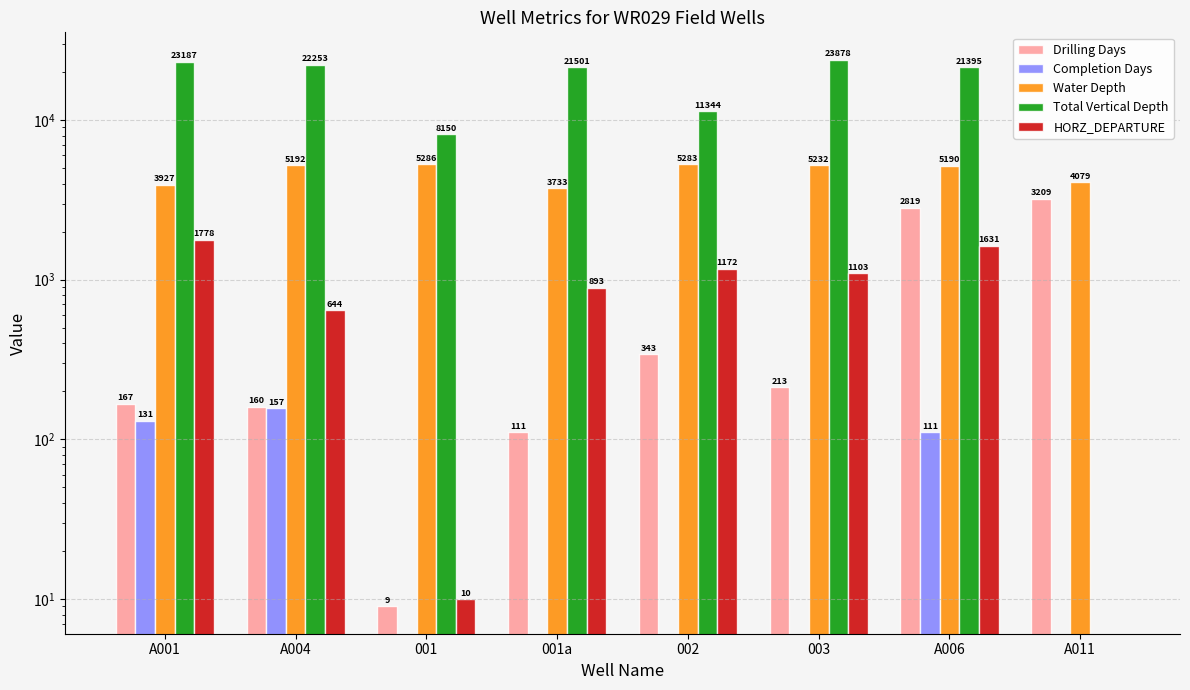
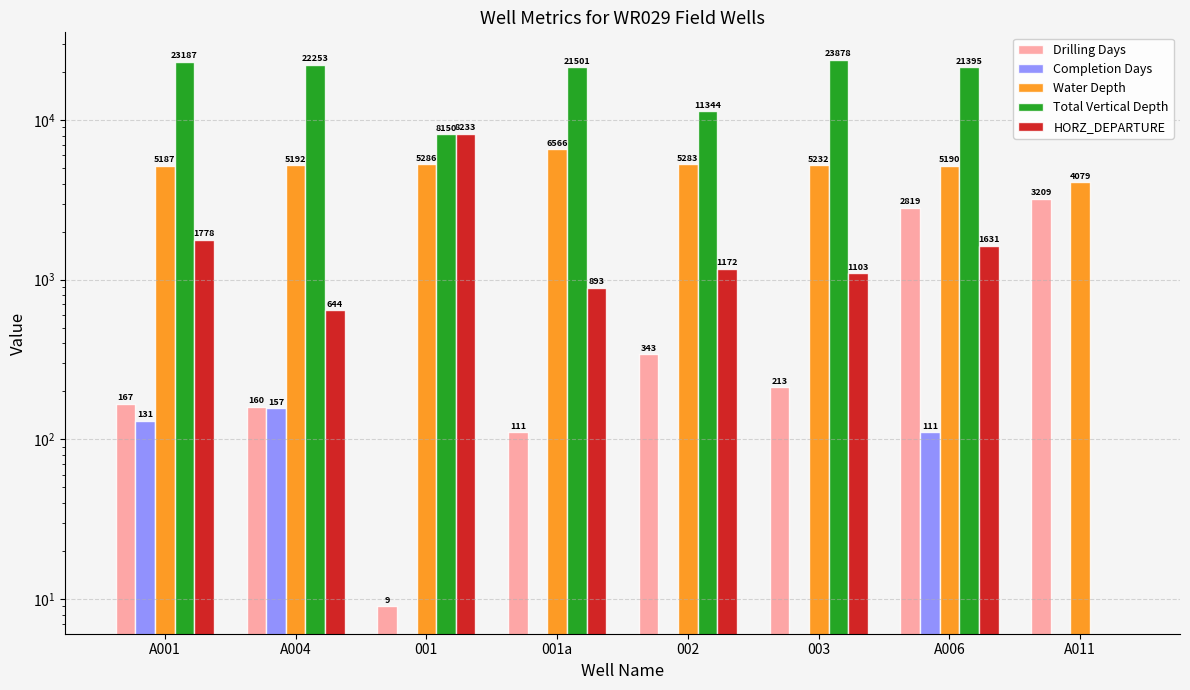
Water Depth, A001: 3927 -> 5187
HORZ_DEPARTURE, 001: 10 -> 8233
Water Depth, 001a: 3733 -> 6566
